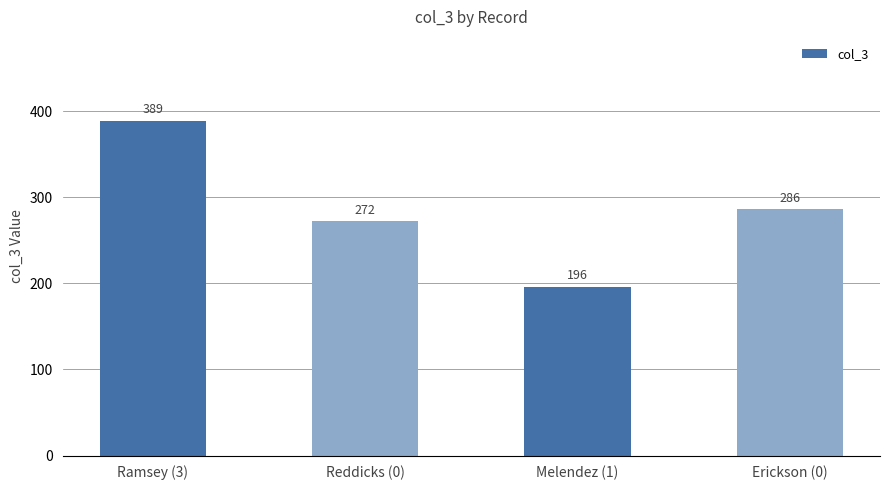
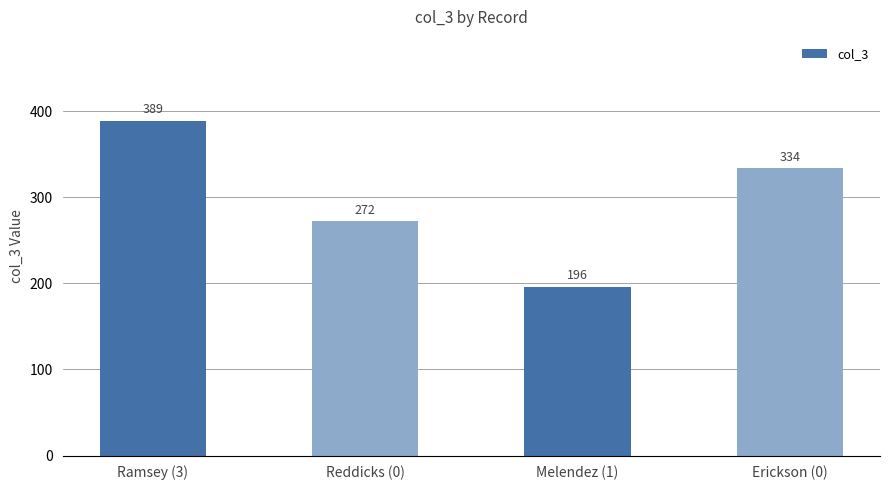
Erickson (0): 286 -> 334
